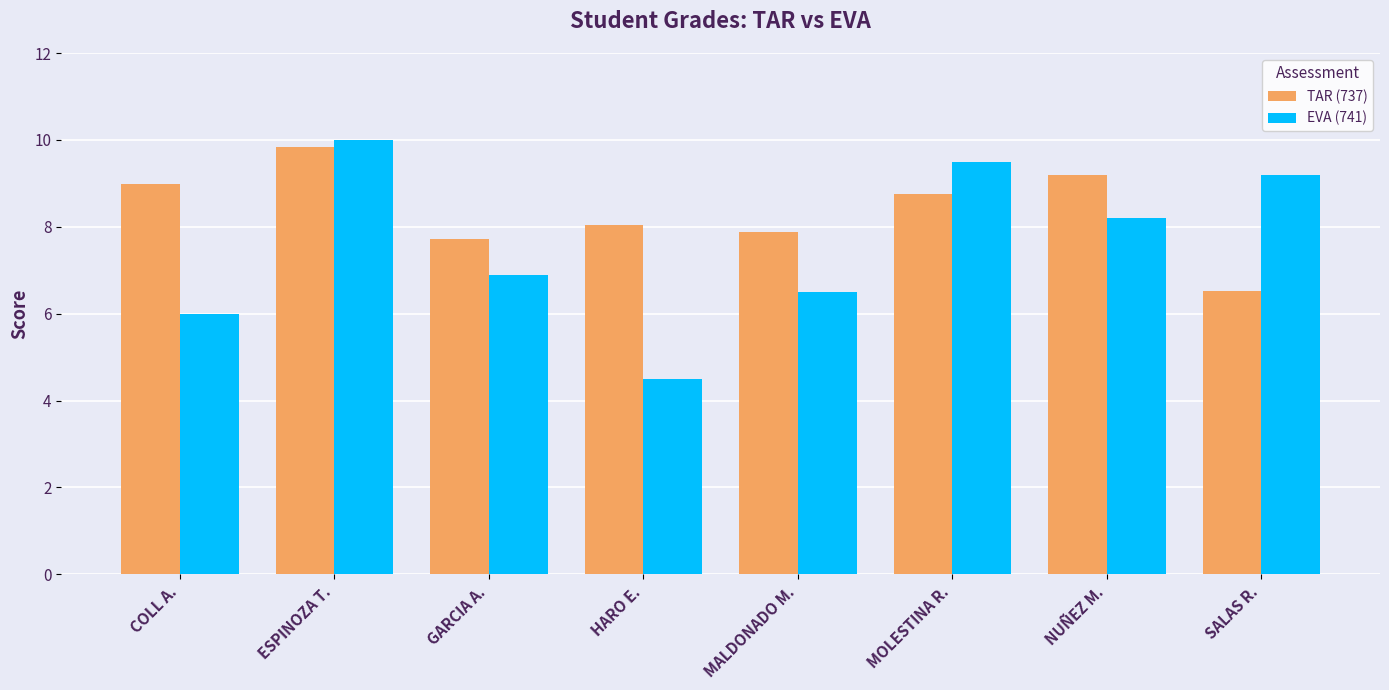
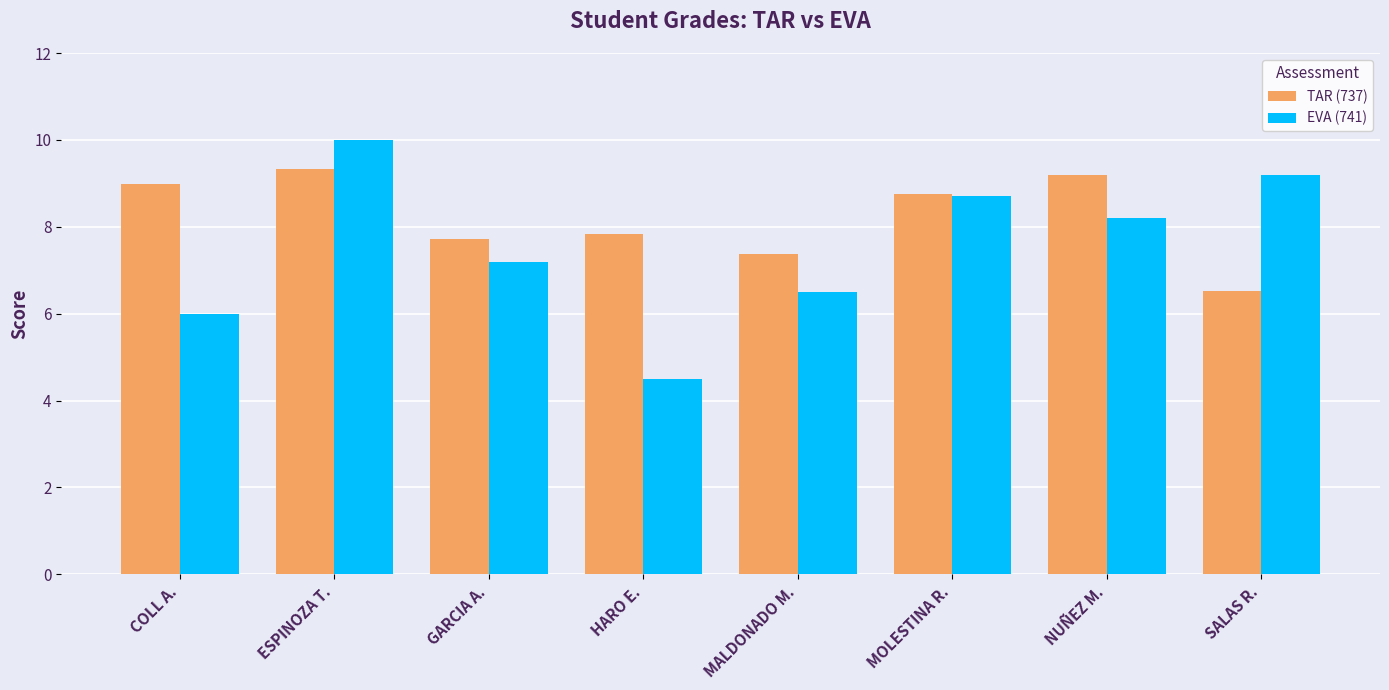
TAR (737), ESPINOZA T.: 9.8 -> 9.3
EVA (741), GARCIA A.: 6.9 -> 7.2
TAR (737), HARO E.: 8.0 -> 7.8
TAR (737), MALDONADO M.: 7.9 -> 7.4
EVA (741), MOLESTINA R.: 9.5 -> 8.7
